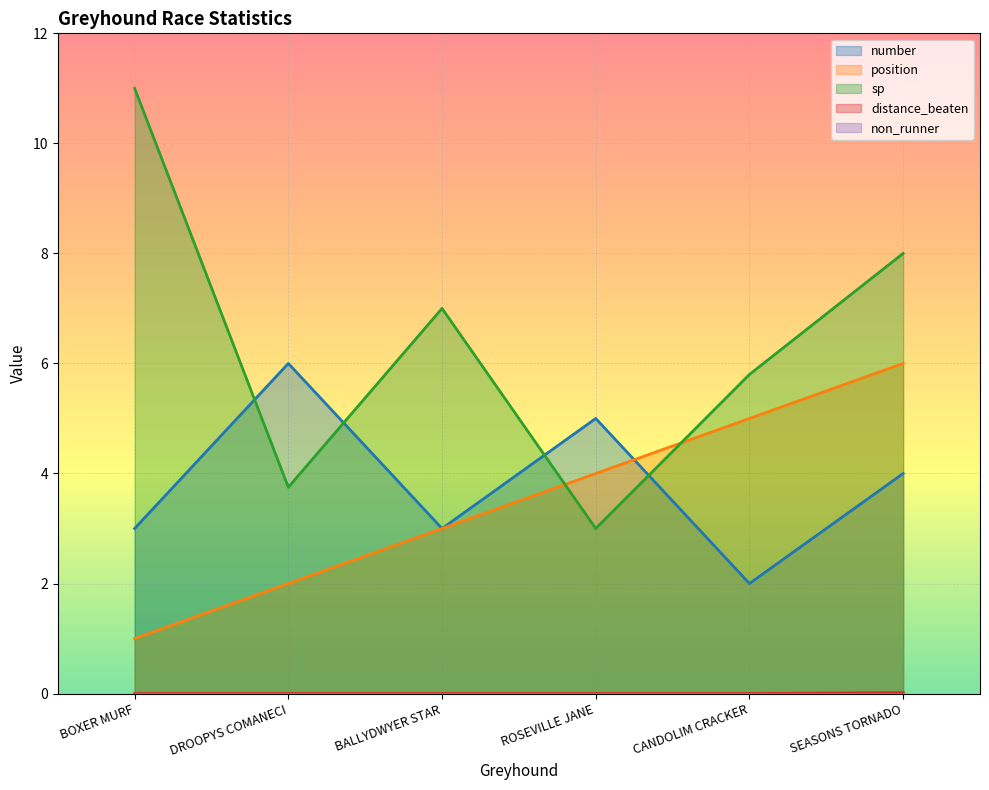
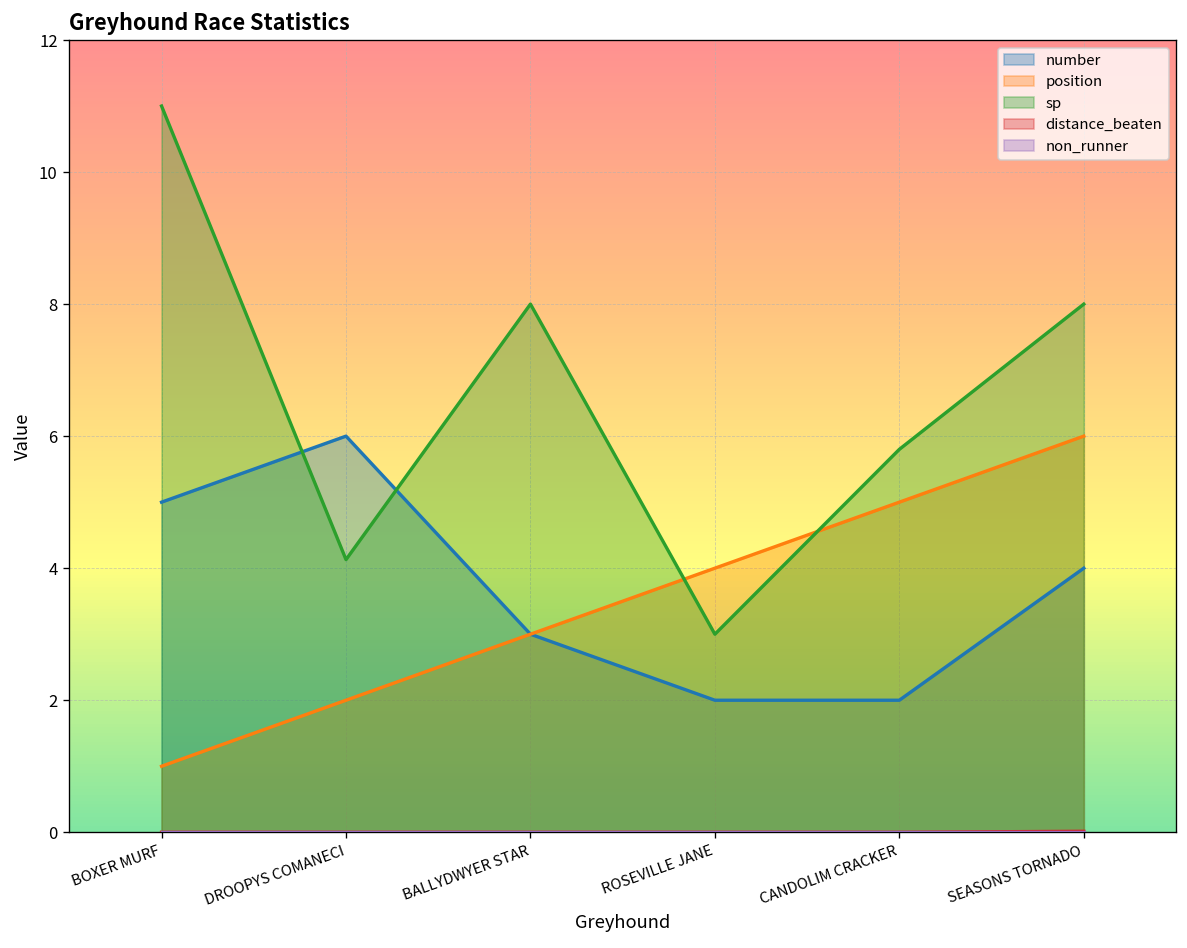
number, BOXER MURF: 3 -> 5
sp, DROOPYS COMANECI: 3.8 -> 4.1
sp, BALLYDWYER STAR: 7 -> 8
number, ROSEVILLE JANE: 5 -> 2
